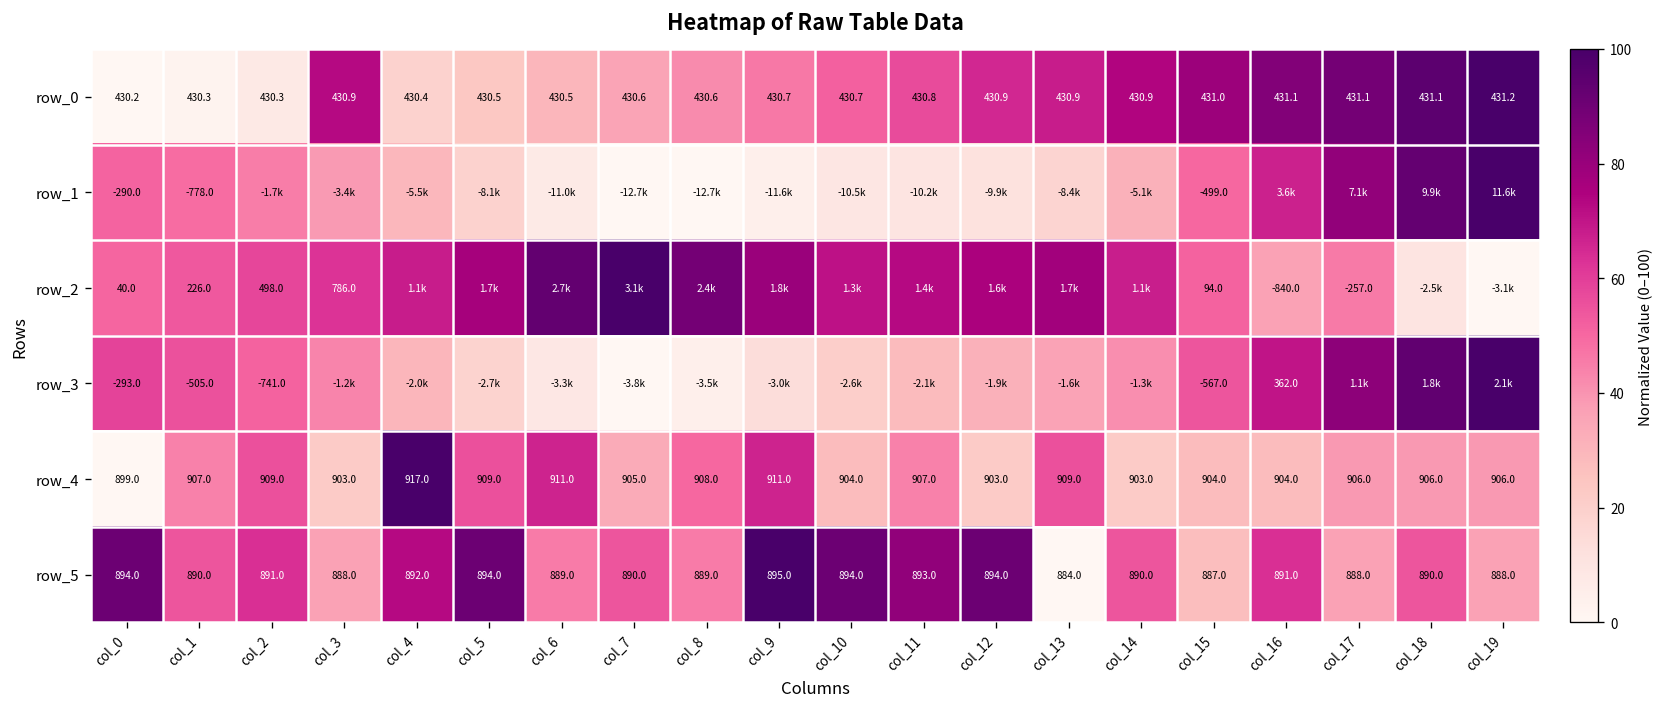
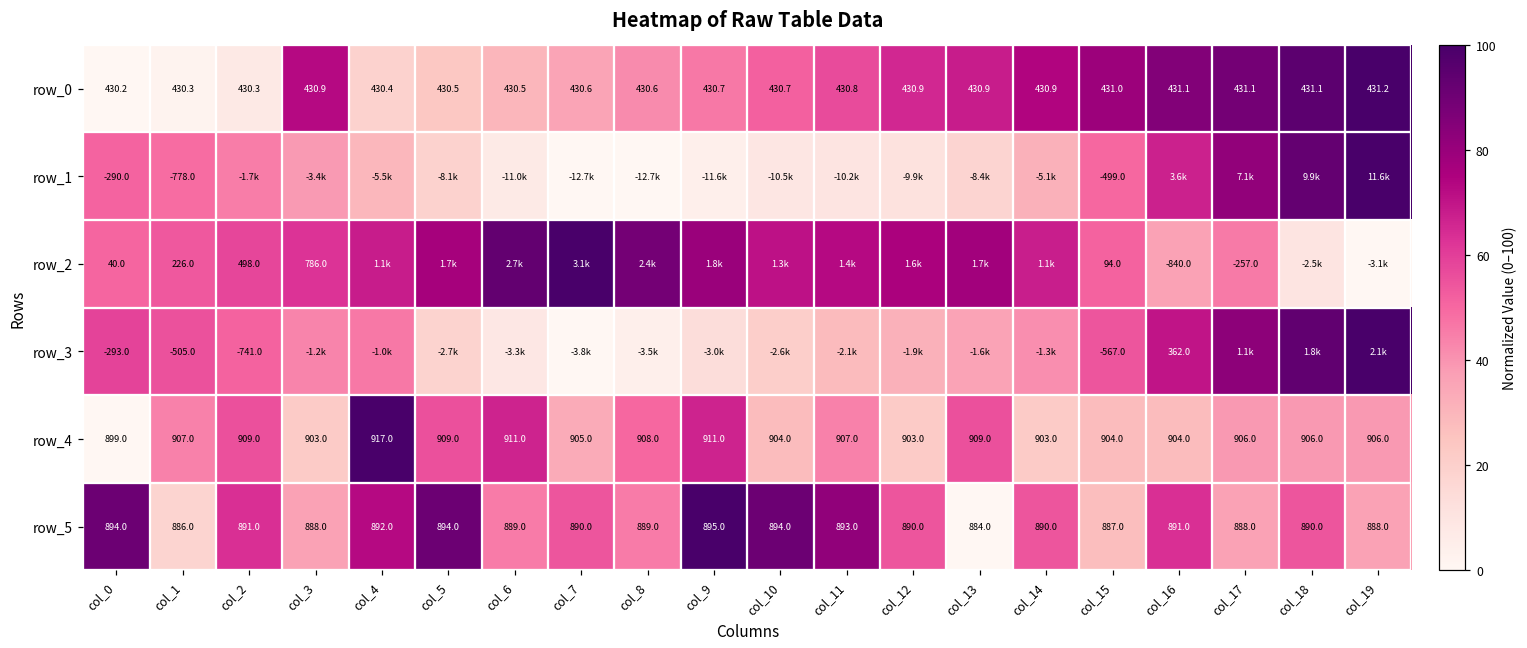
row_3, col_4: -2.0k -> -1.0k
row_5, col_1: 890.0 -> 886.0
row_5, col_12: 894.0 -> 890.0
